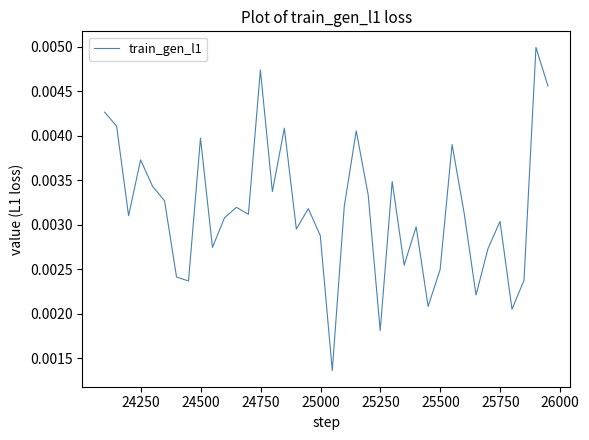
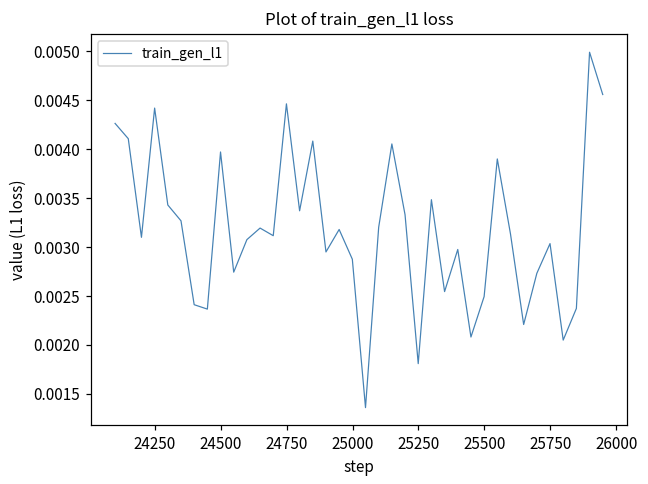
24250: 0.0037 -> 0.0044
24750: 0.0047 -> 0.0045
